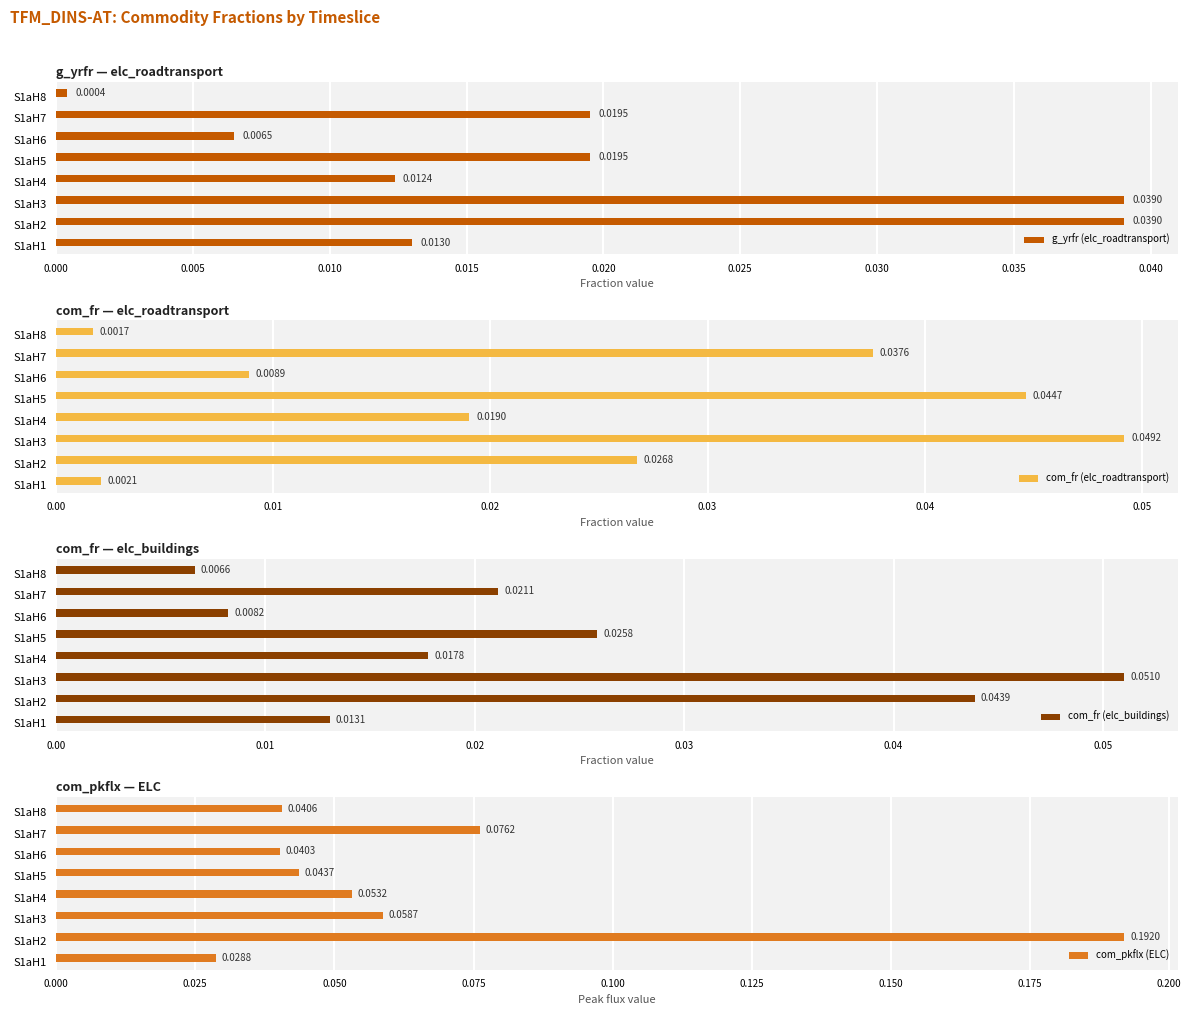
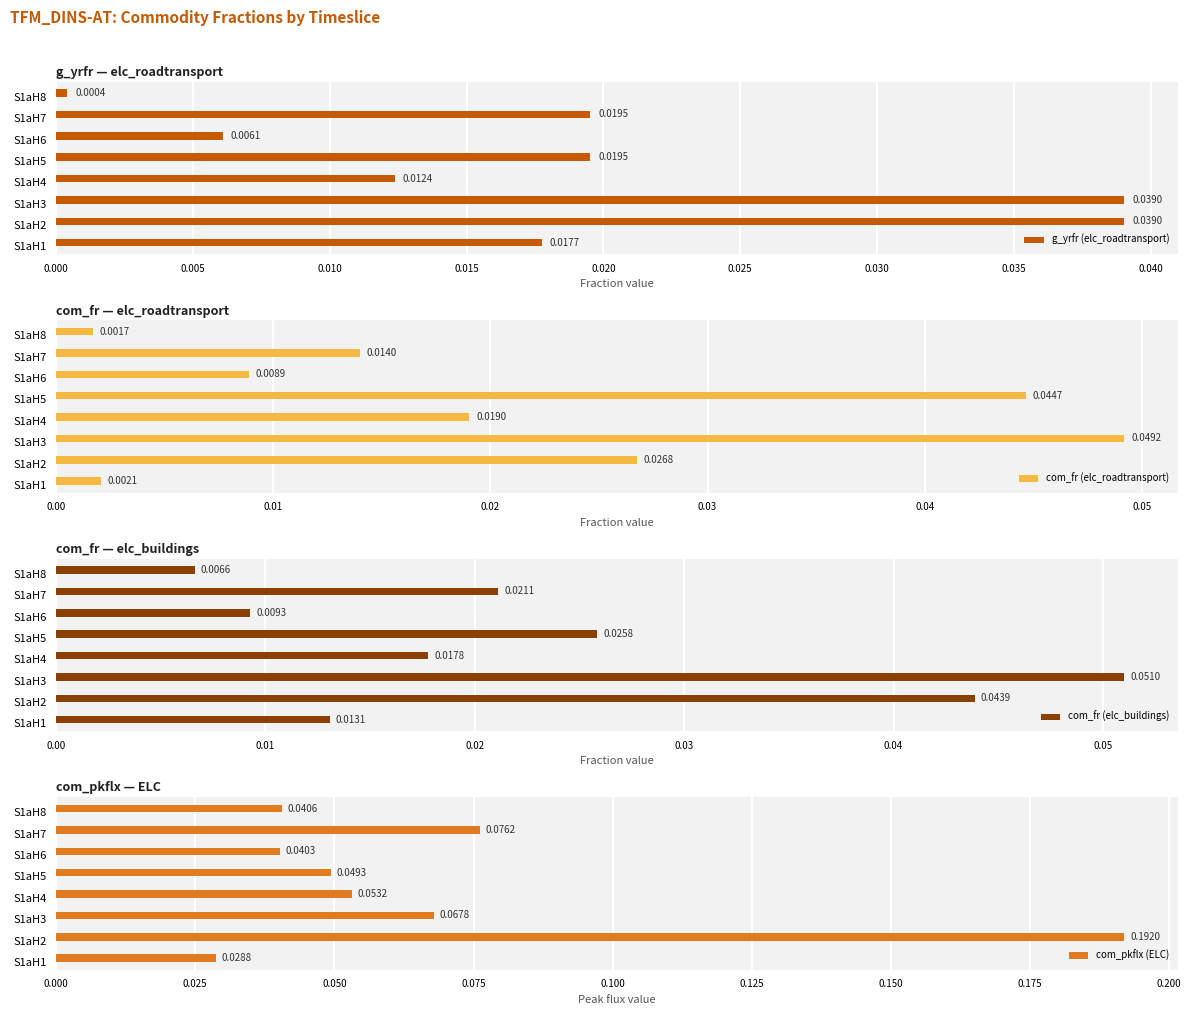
g_yrfr — elc_roadtransport, S1aH6: 0.0065 -> 0.0061
g_yrfr — elc_roadtransport, S1aH1: 0.0130 -> 0.0177
com_fr — elc_roadtransport, S1aH7: 0.0376 -> 0.0140
com_fr — elc_buildings, S1aH6: 0.0082 -> 0.0093
com_pkflx — ELC, S1aH5: 0.0437 -> 0.0493
com_pkflx — ELC, S1aH3: 0.0587 -> 0.0678
